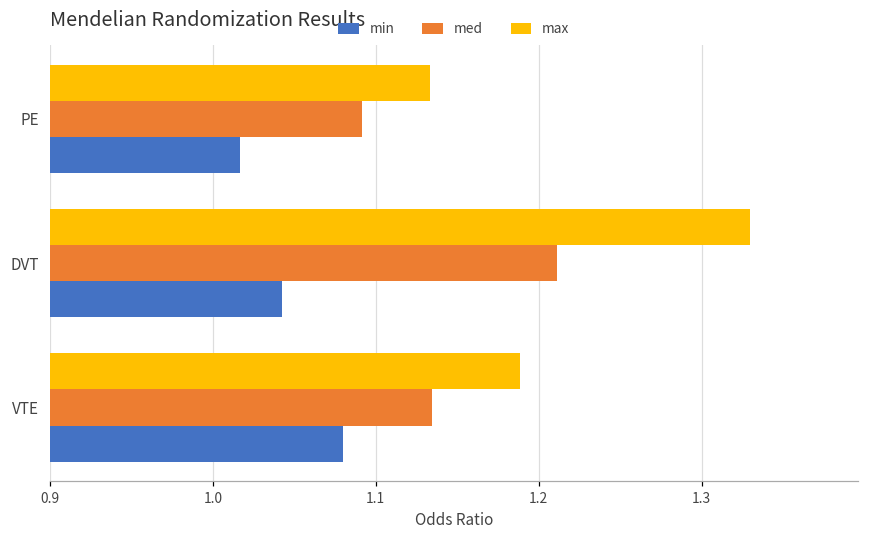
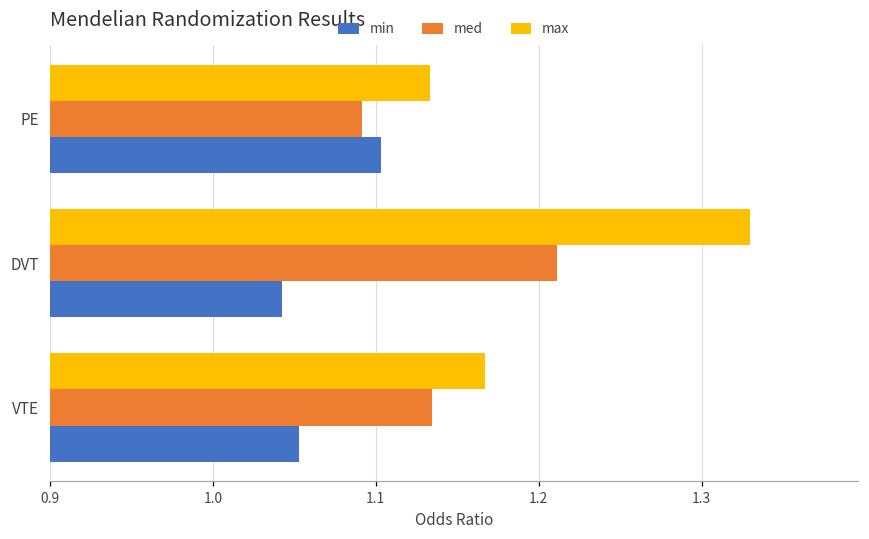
min, PE: 1.017 -> 1.103
max, VTE: 1.188 -> 1.167
min, VTE: 1.080 -> 1.053
